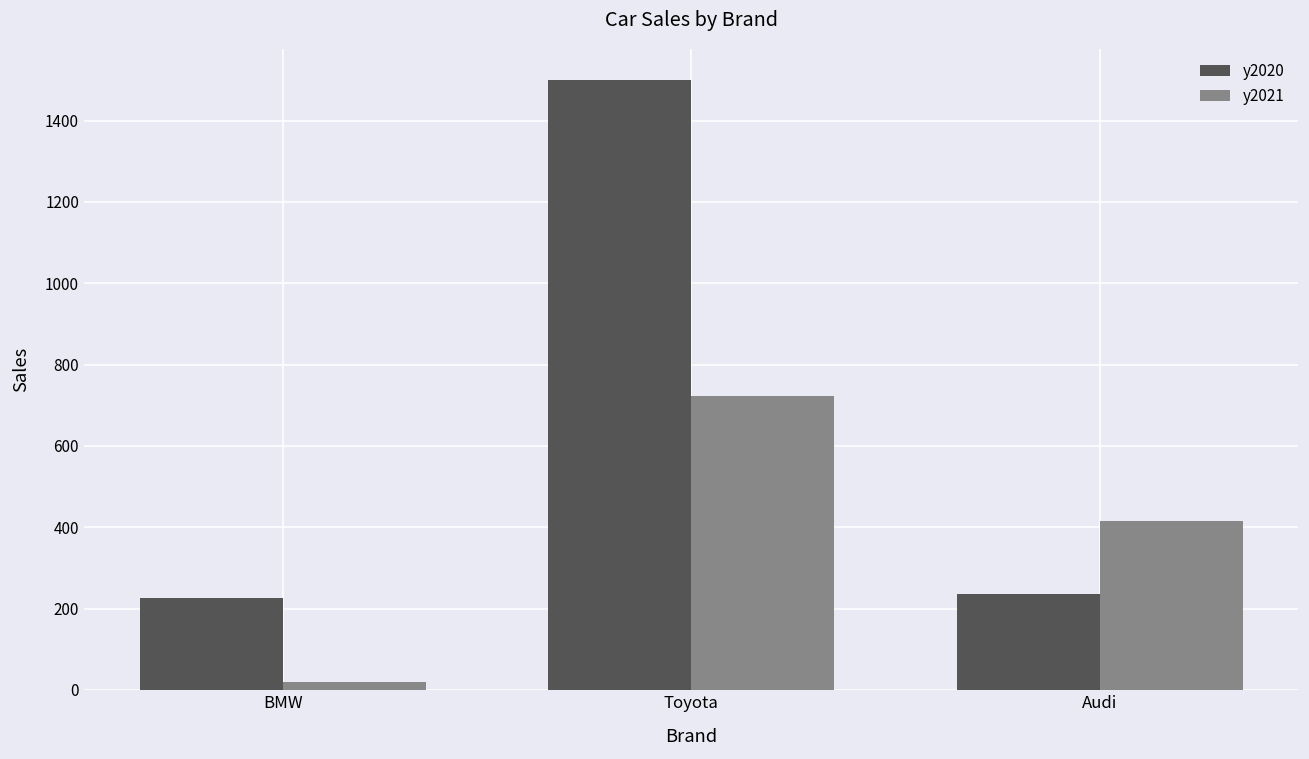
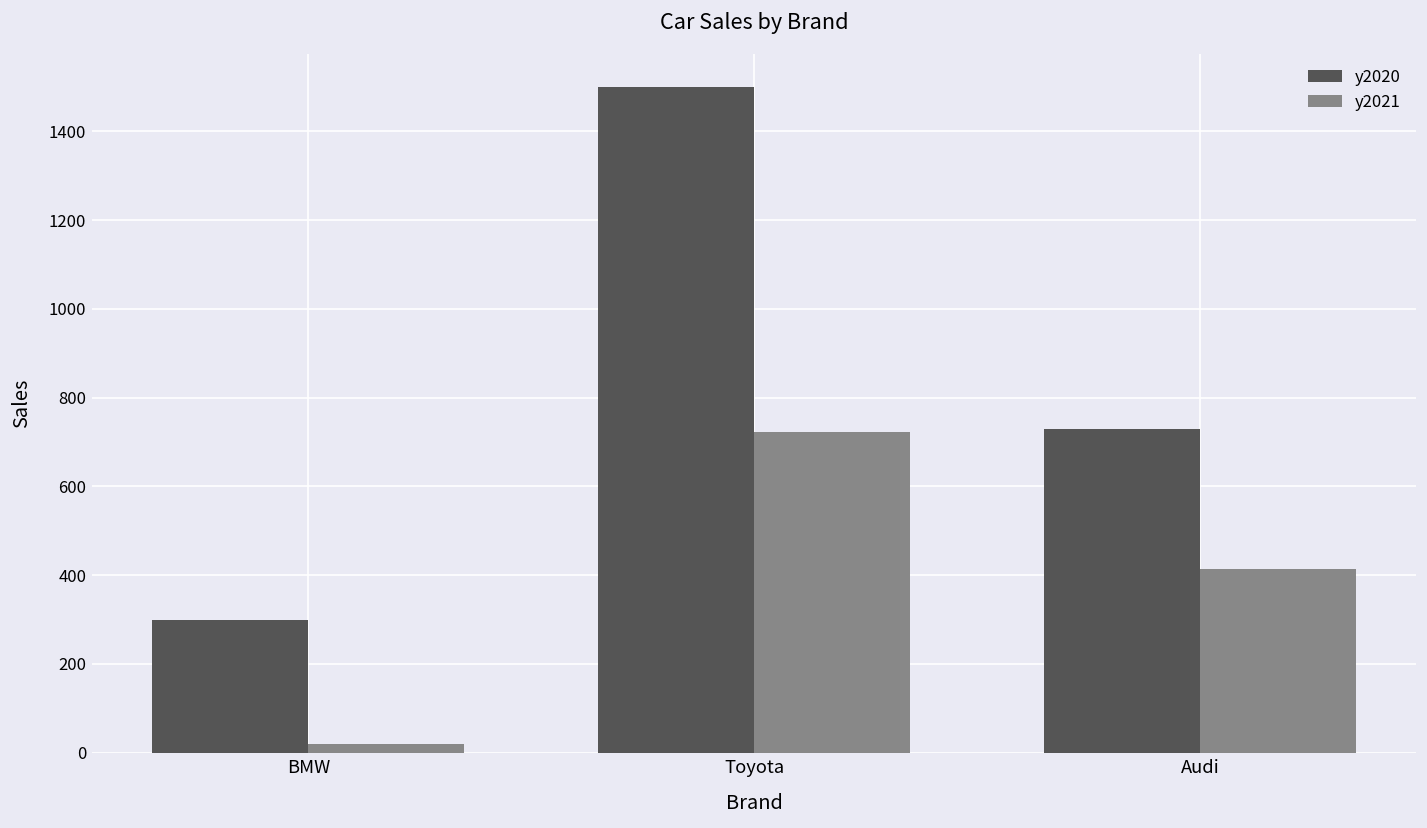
y2020, BMW: 230 -> 300
y2020, Audi: 240 -> 730
